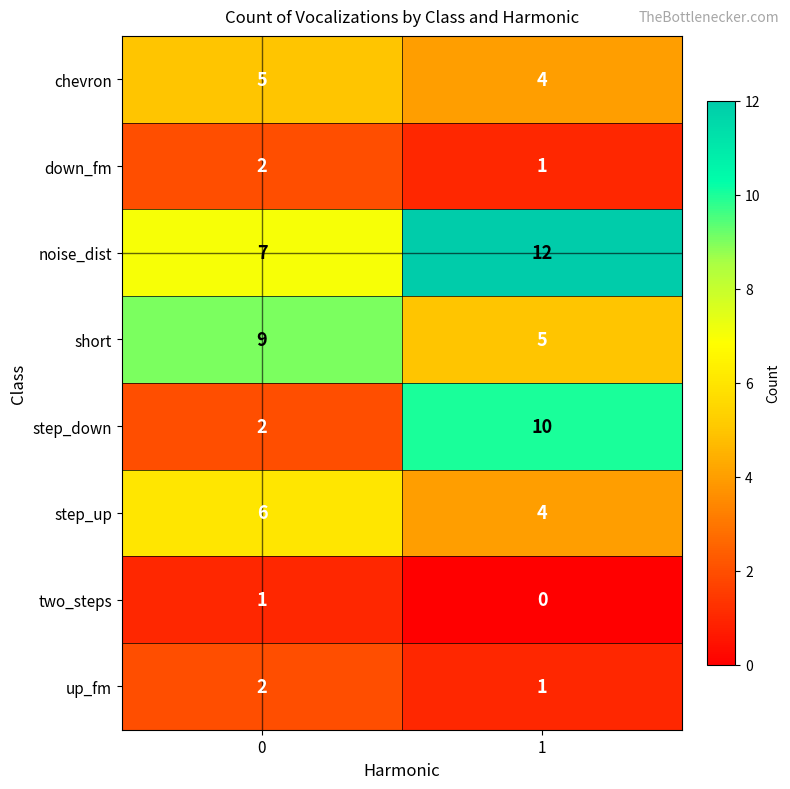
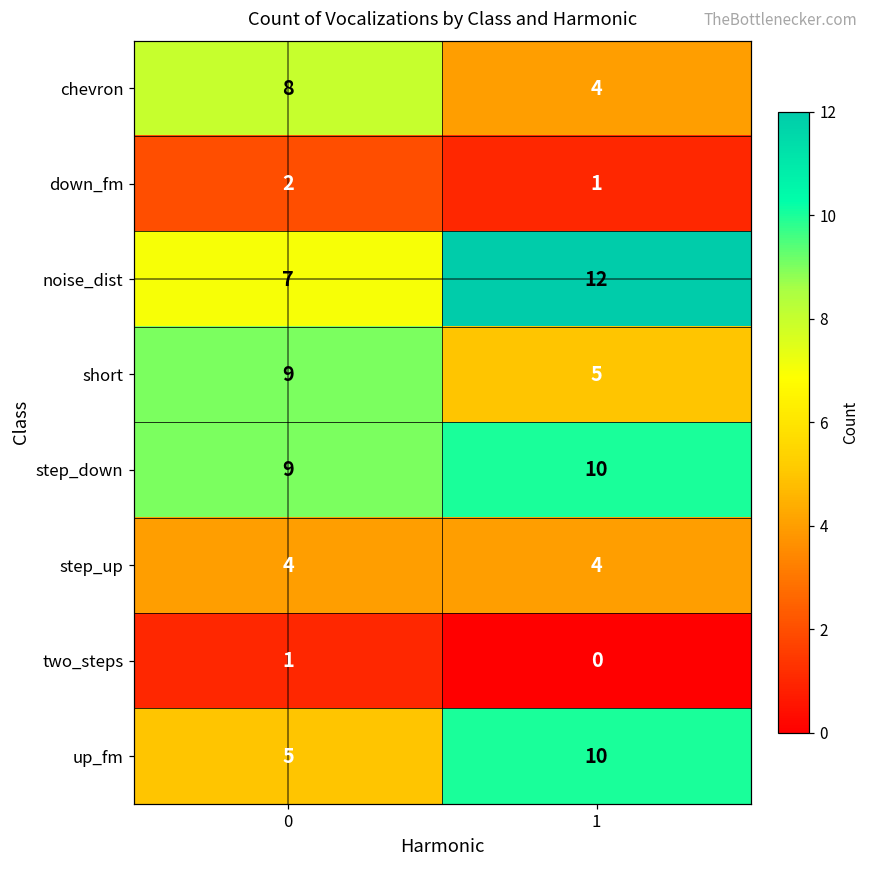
chevron, 0: 5 -> 8
step_down, 0: 2 -> 9
step_up, 0: 6 -> 4
up_fm, 0: 2 -> 5
up_fm, 1: 1 -> 10
